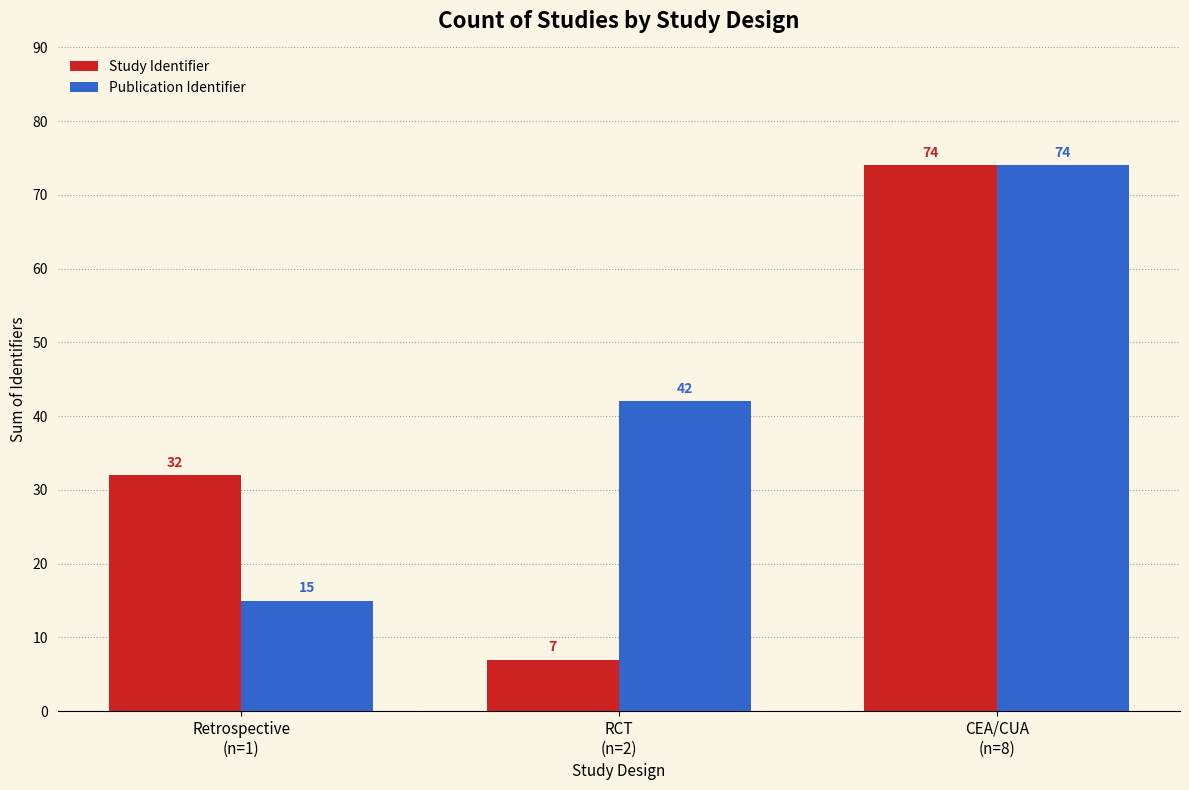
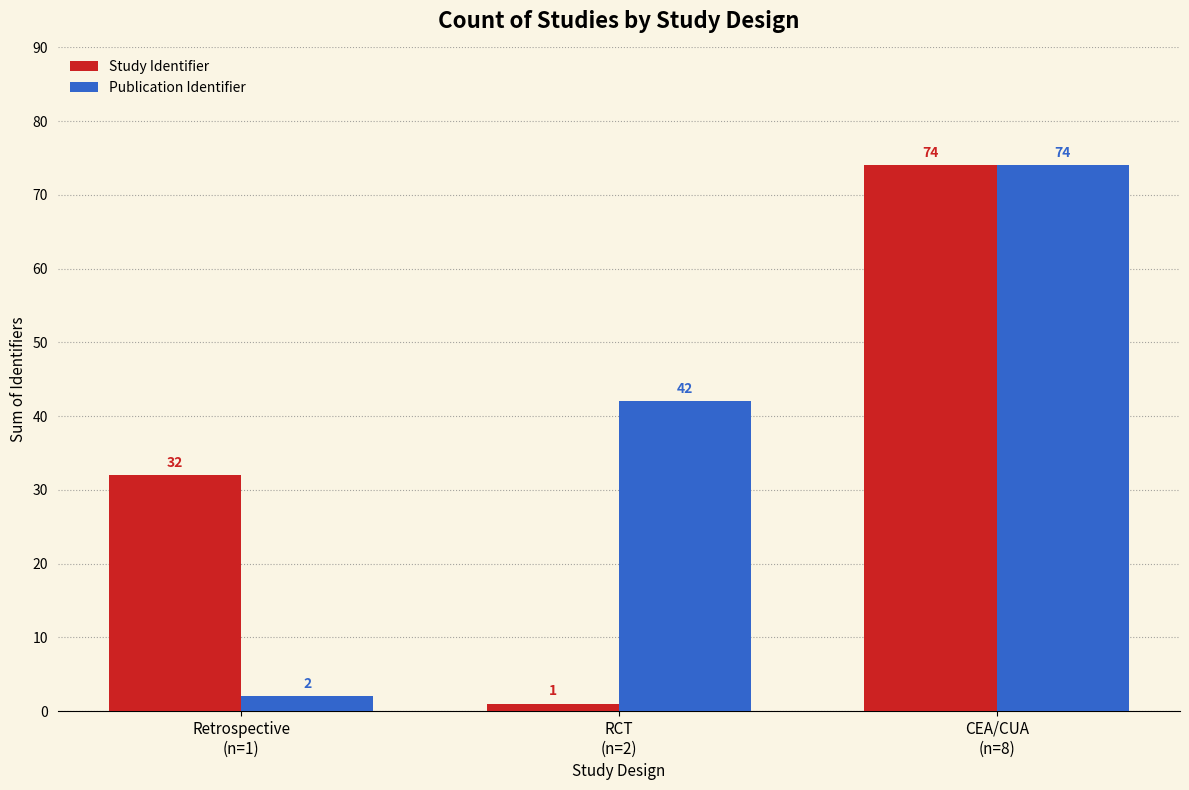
Publication Identifier, Retrospective (n=1): 15 -> 2
Study Identifier, RCT (n=2): 7 -> 1
